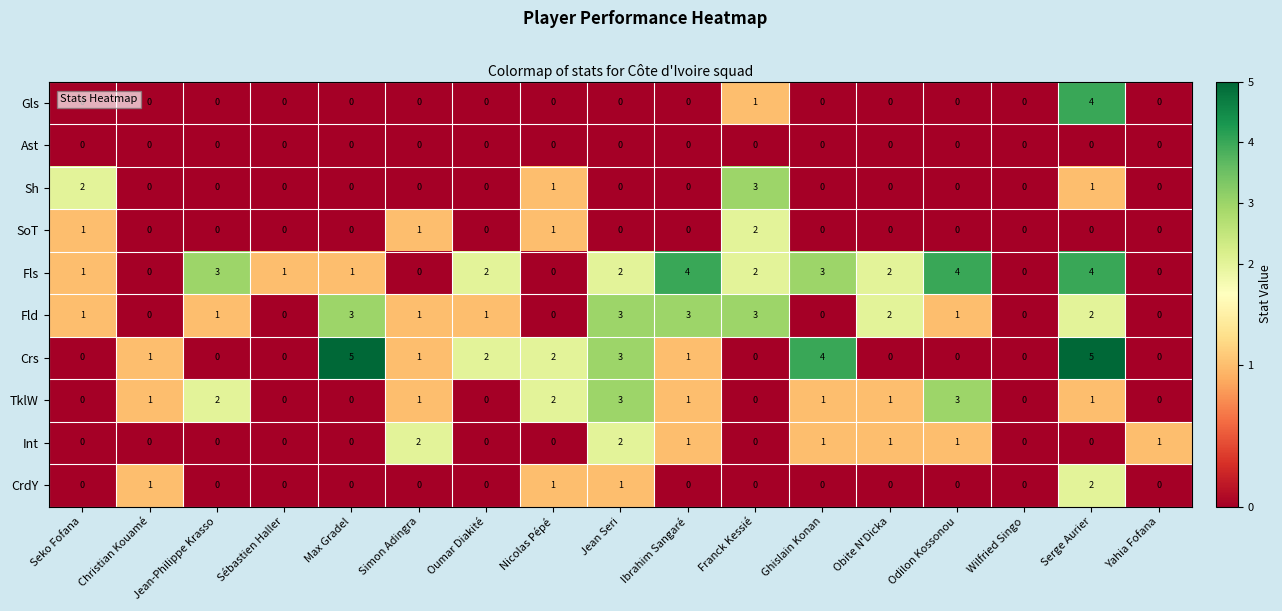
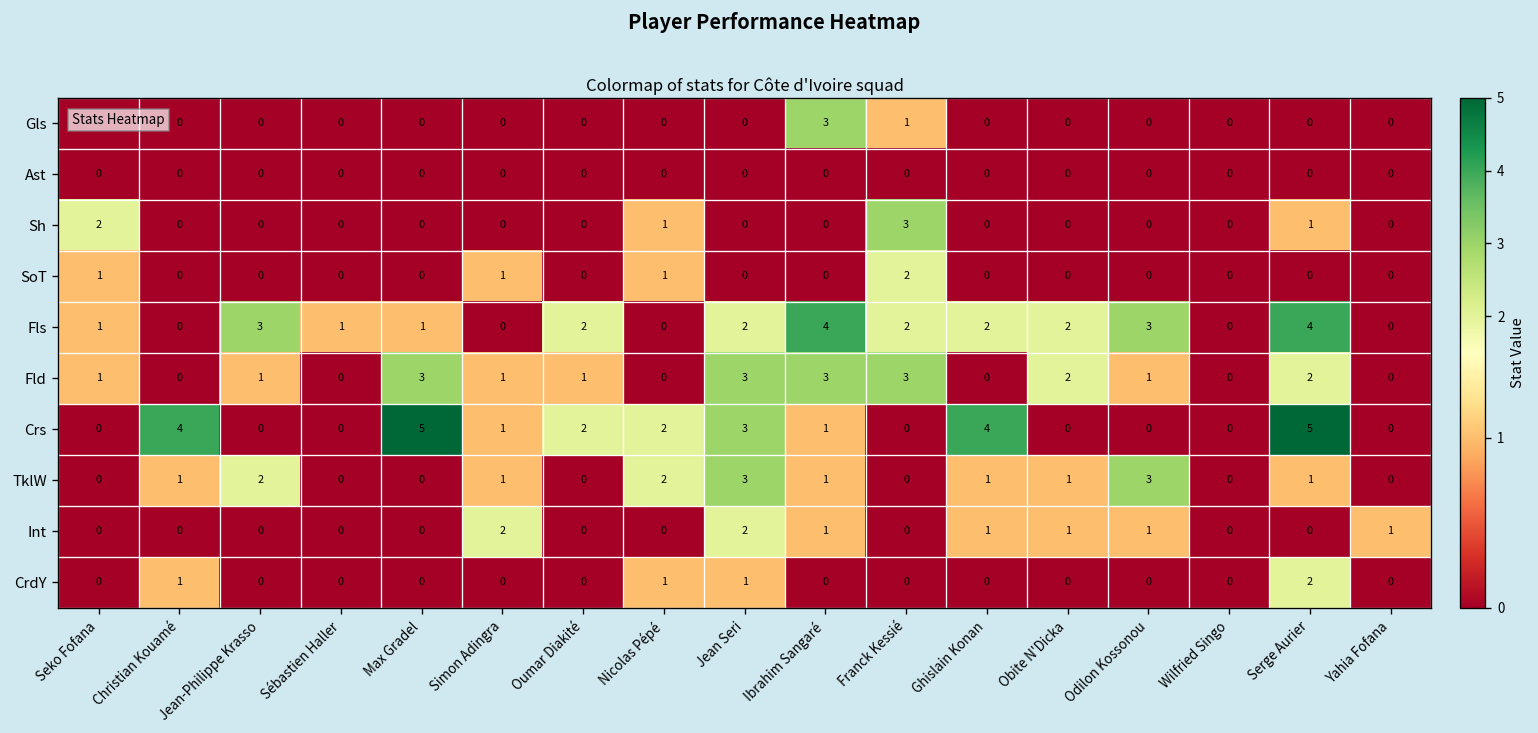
Gls, Ibrahim Sangaré: 0 -> 3
Gls, Serge Aurier: 4 -> 0
Fls, Ghislain Konan: 3 -> 2
Fls, Odilon Kossonou: 4 -> 3
Crs, Christian Kouamé: 1 -> 4
